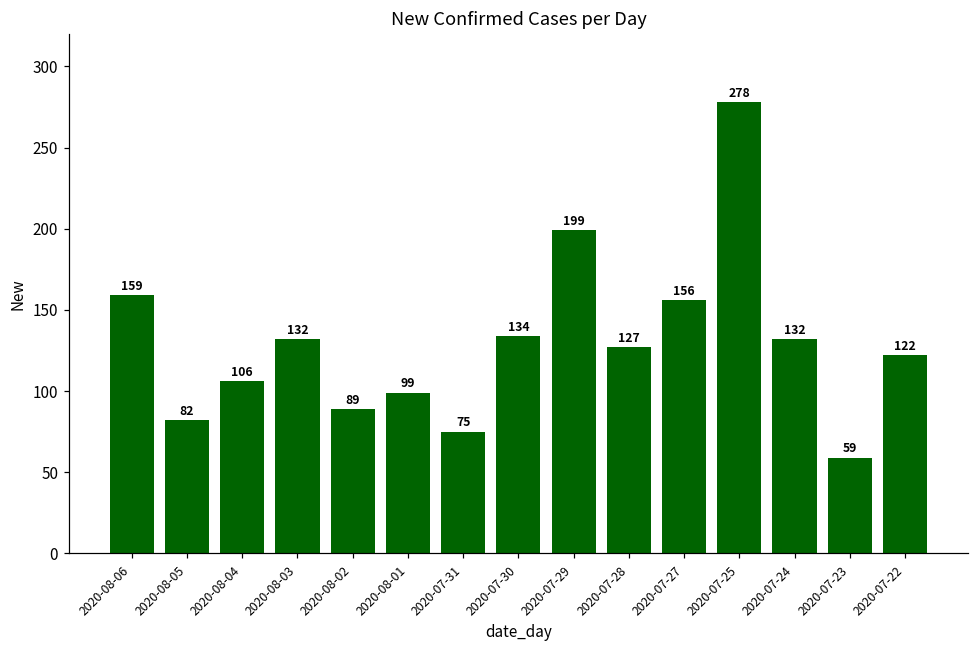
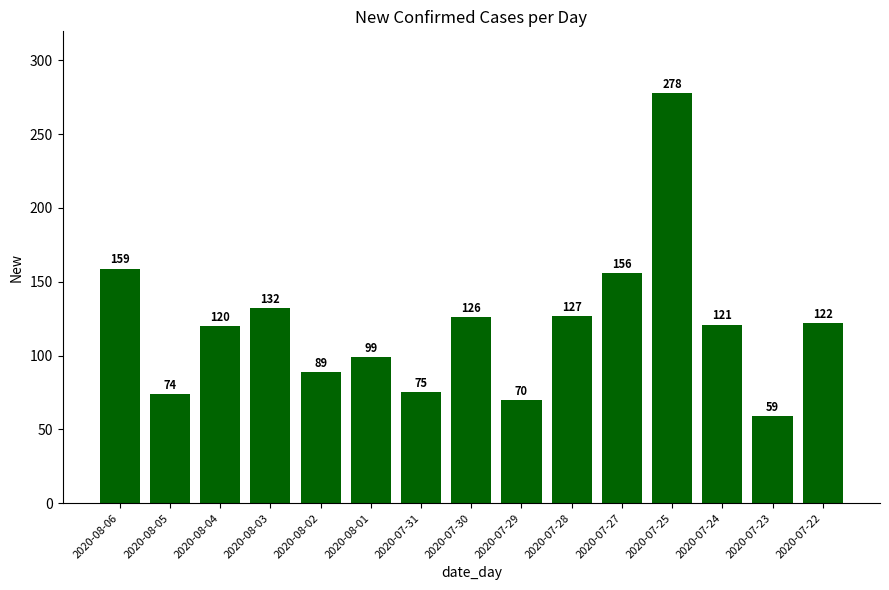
2020-08-05: 82 -> 74
2020-08-04: 106 -> 120
2020-07-30: 134 -> 126
2020-07-29: 199 -> 70
2020-07-24: 132 -> 121
